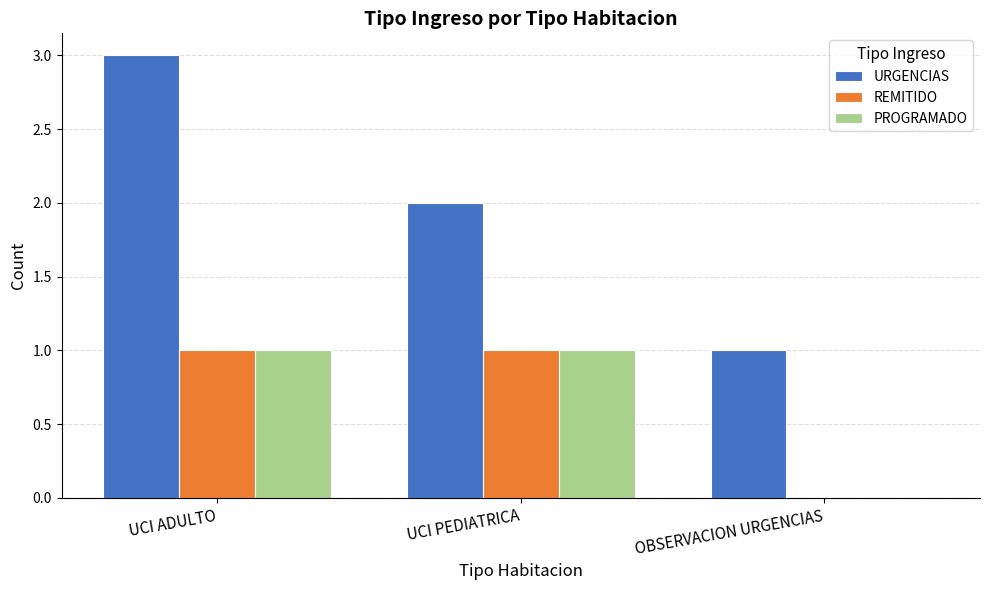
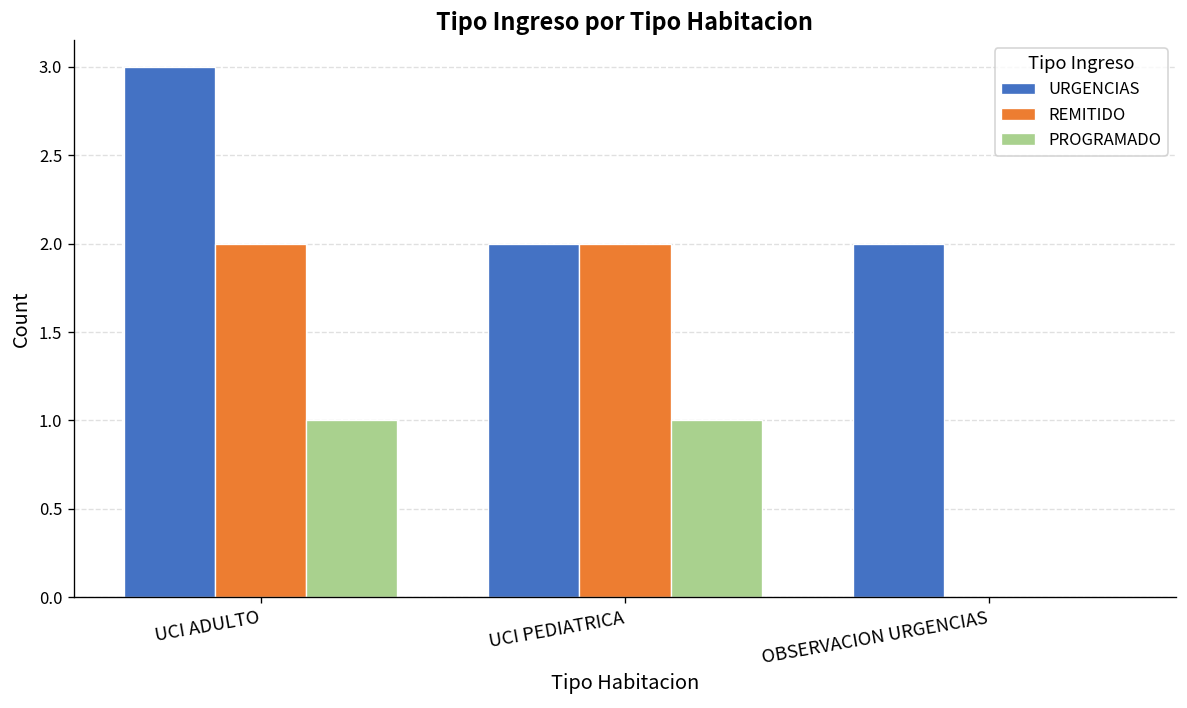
REMITIDO, UCI ADULTO: 1 -> 2
REMITIDO, UCI PEDIATRICA: 1 -> 2
URGENCIAS, OBSERVACION URGENCIAS: 1 -> 2
